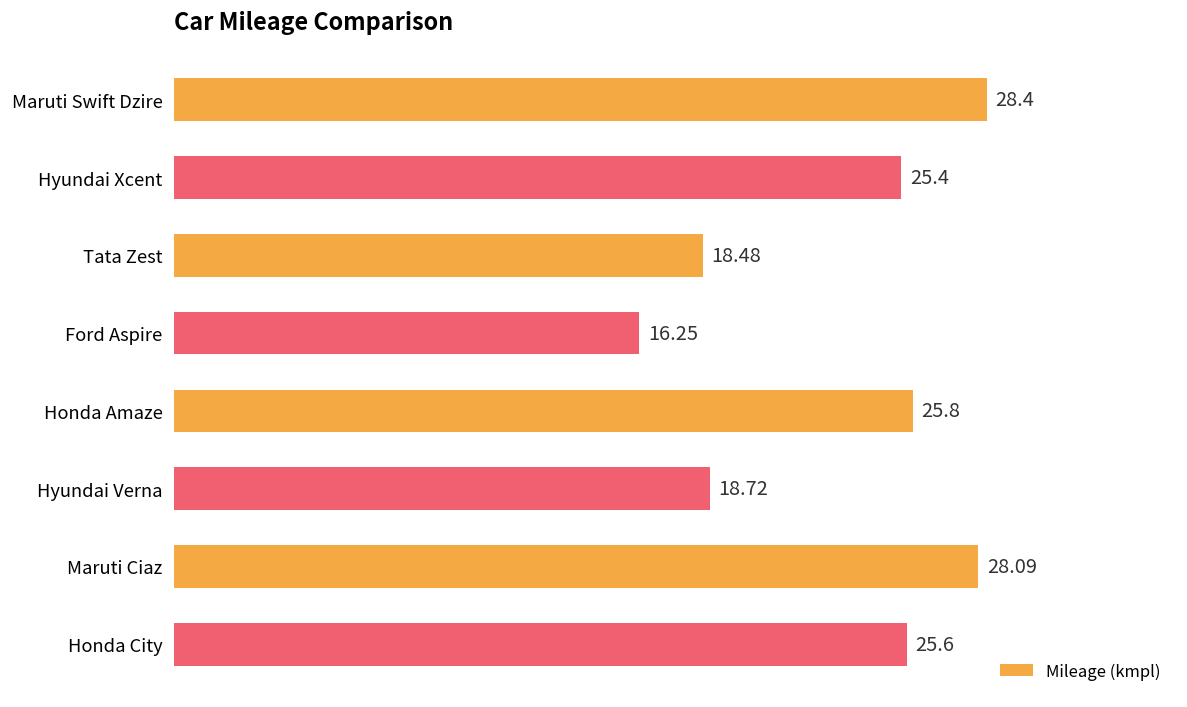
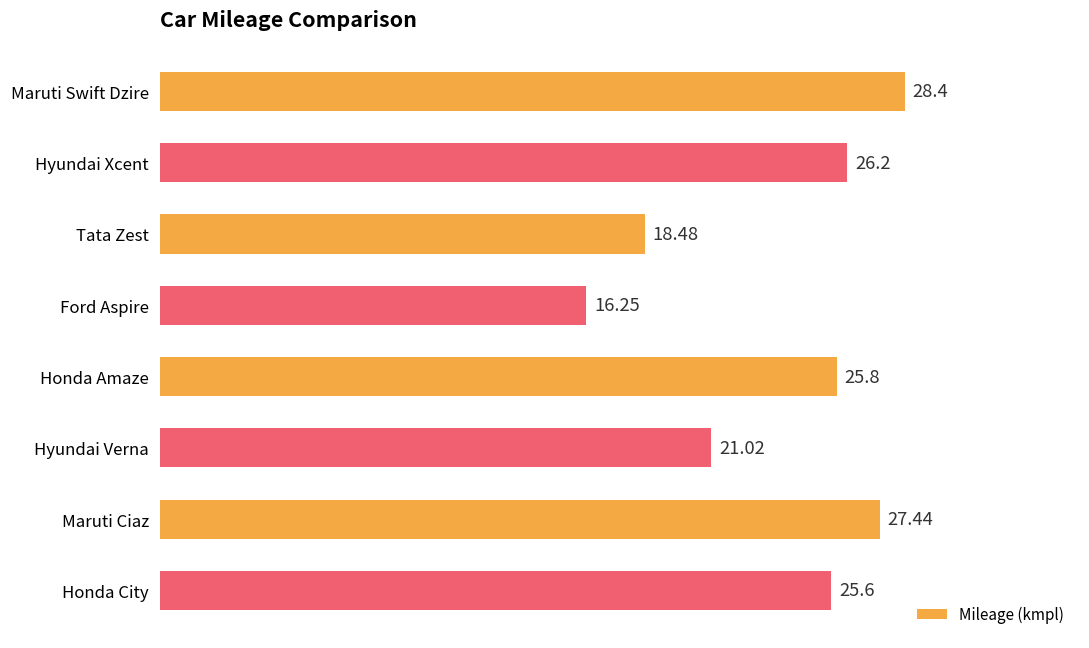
Hyundai Xcent: 25.4 -> 26.2
Hyundai Verna: 18.72 -> 21.02
Maruti Ciaz: 28.09 -> 27.44
